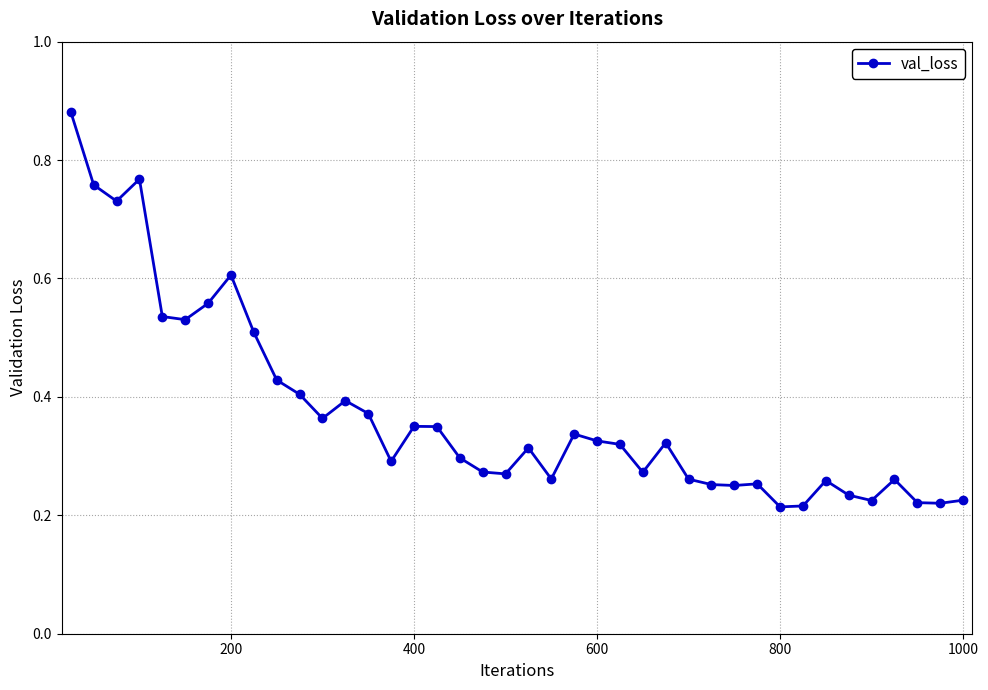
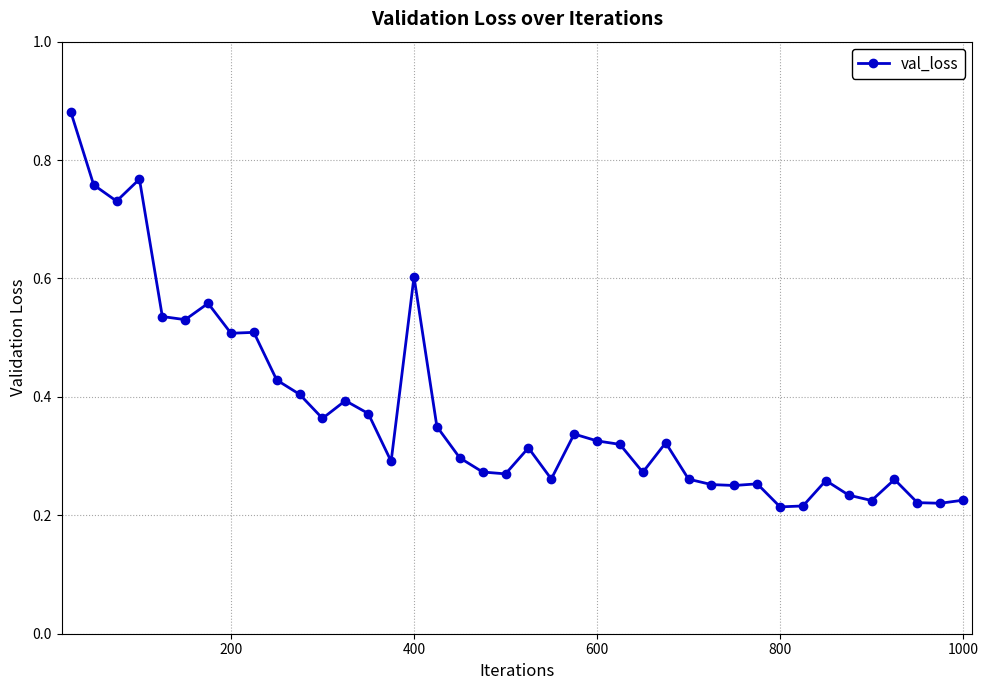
200: 0.61 -> 0.51
400: 0.35 -> 0.60
